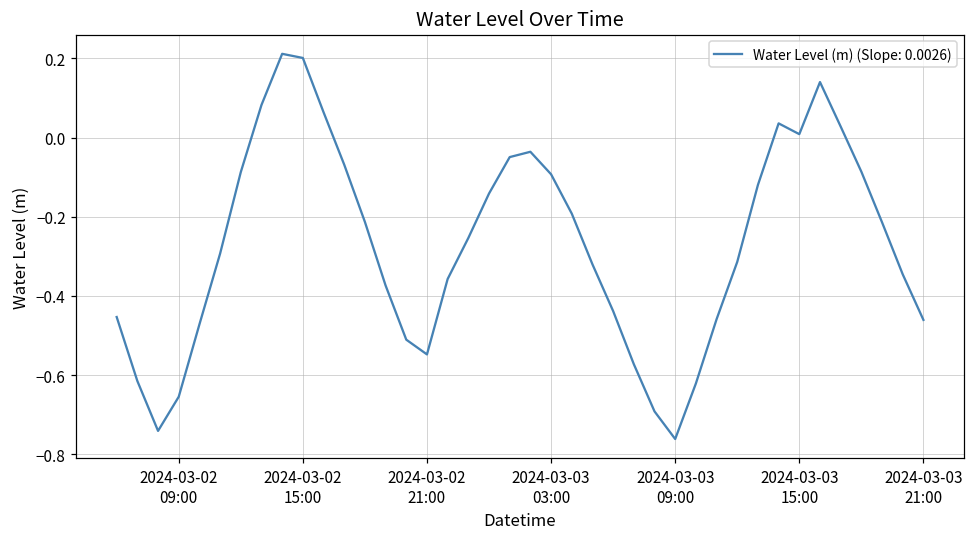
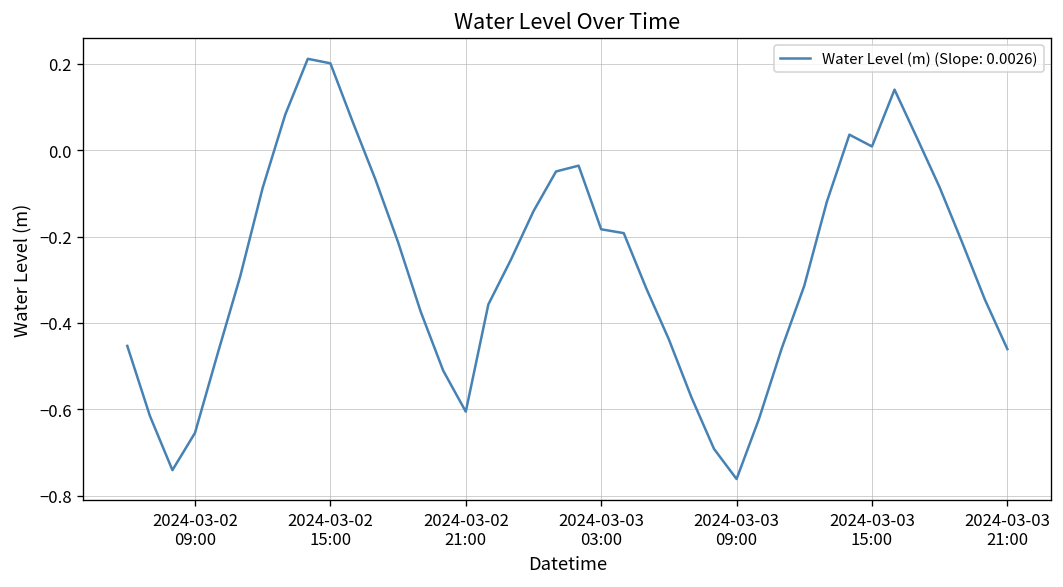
2024-03-02 21:00: -0.55 -> -0.61
2024-03-03 03:00: -0.09 -> -0.18
